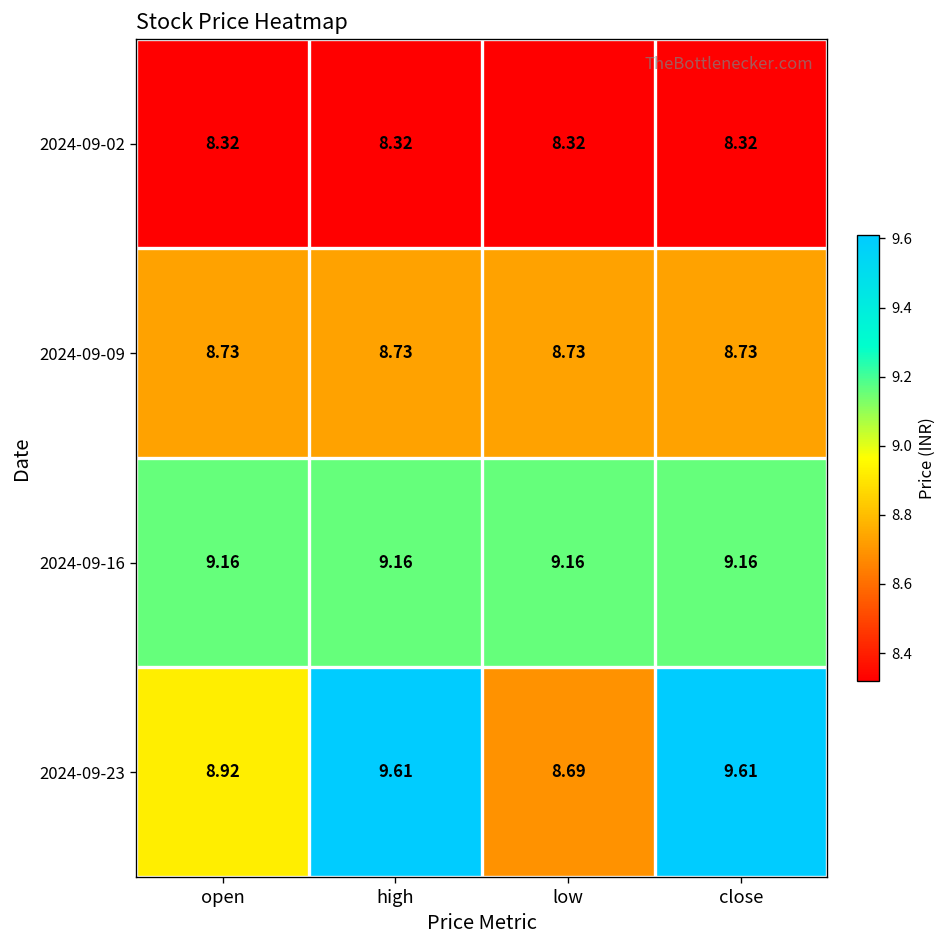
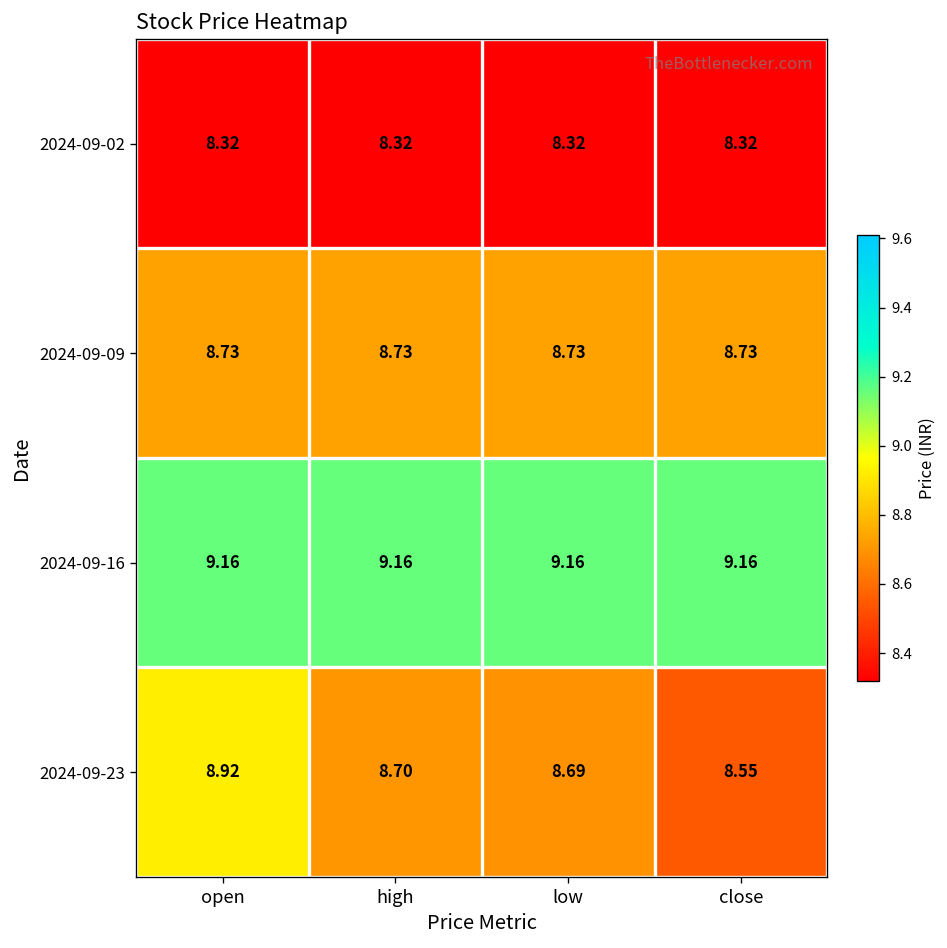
2024-09-23, high: 9.61 -> 8.70
2024-09-23, close: 9.61 -> 8.55
